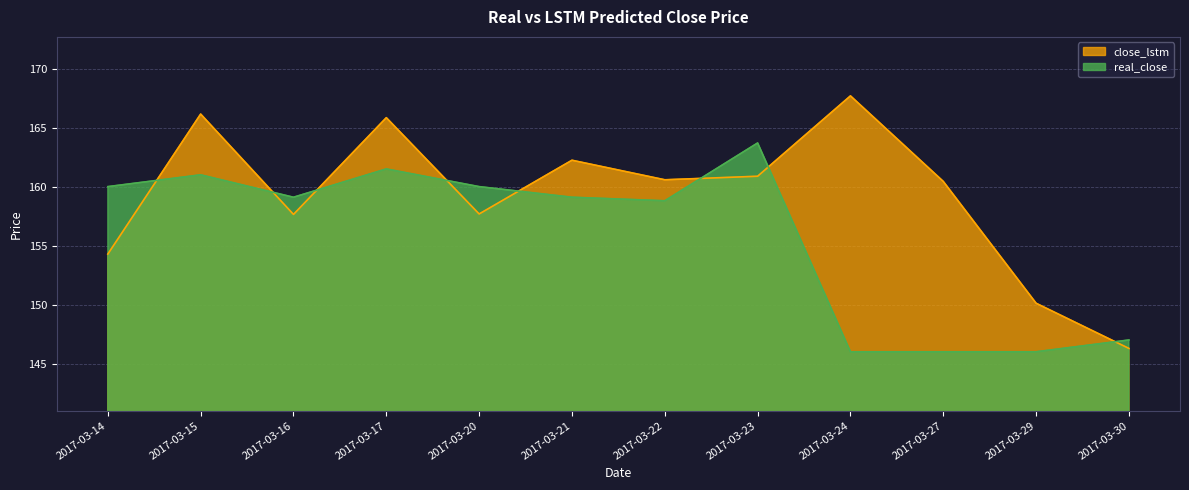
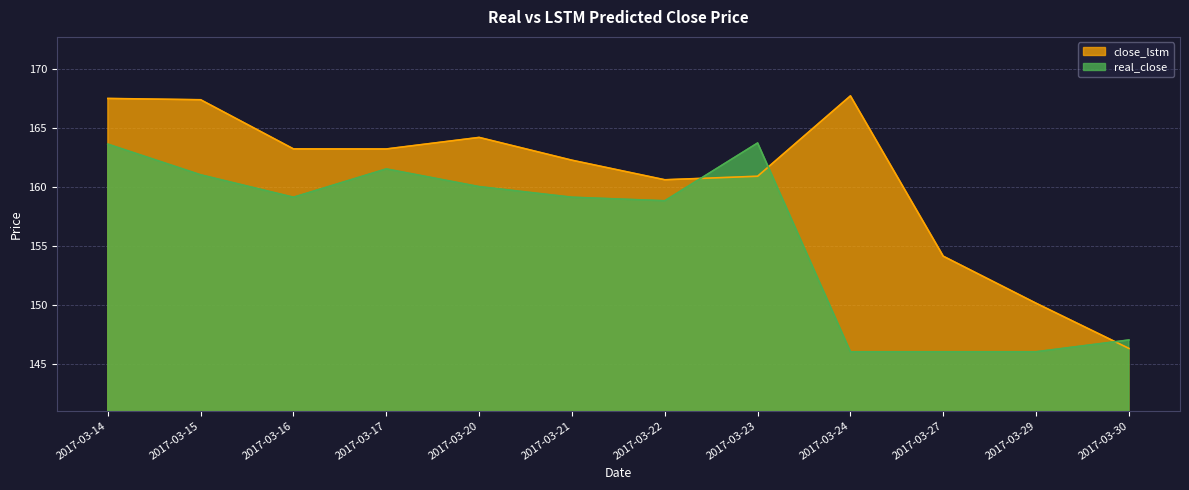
close_lstm, 2017-03-14: 154.3 -> 167.5
real_close, 2017-03-14: 160.0 -> 163.6
close_lstm, 2017-03-15: 166.2 -> 167.4
close_lstm, 2017-03-16: 157.6 -> 163.2
close_lstm, 2017-03-17: 165.8 -> 163.2
close_lstm, 2017-03-20: 157.7 -> 164.2
close_lstm, 2017-03-27: 160.4 -> 154.1
